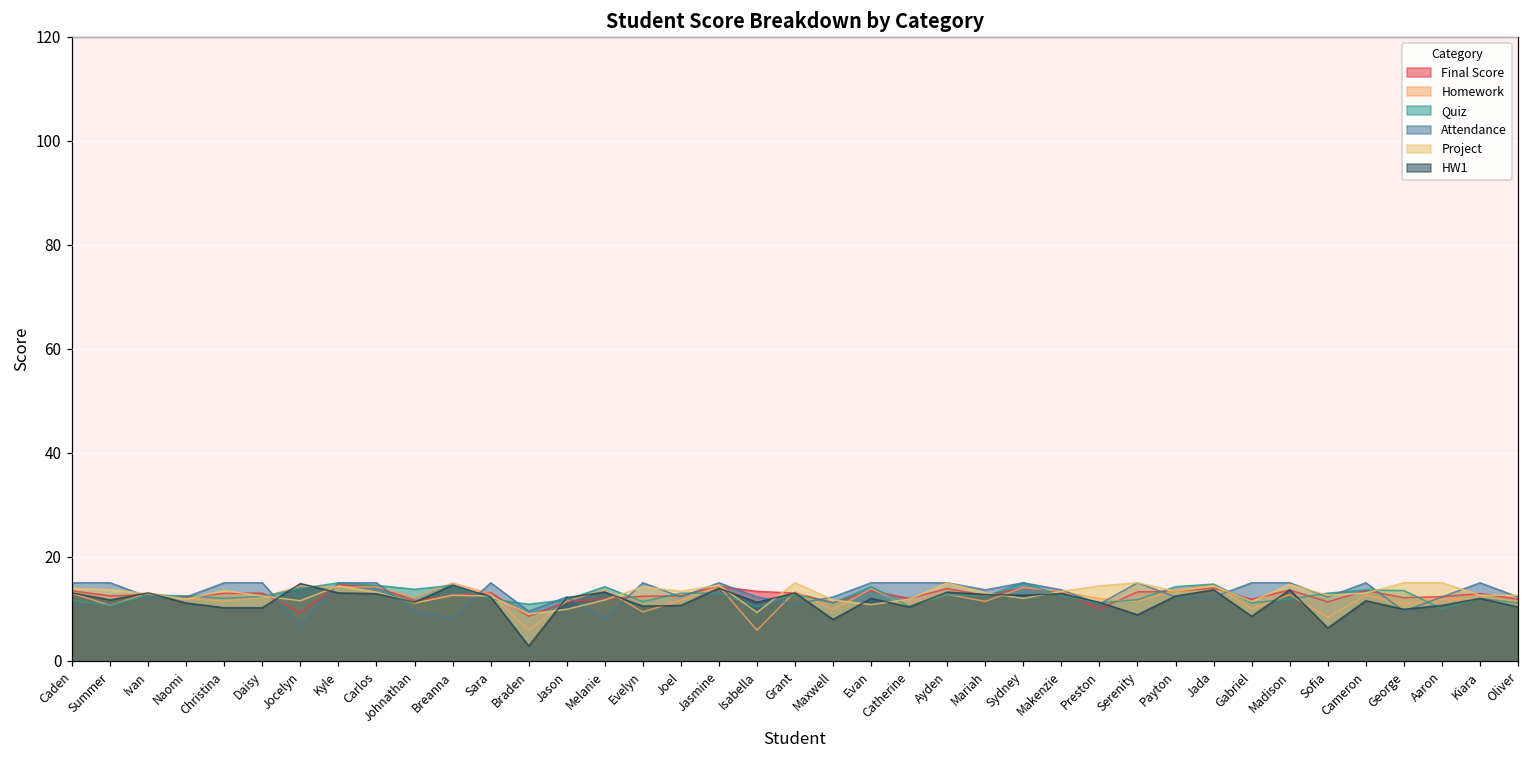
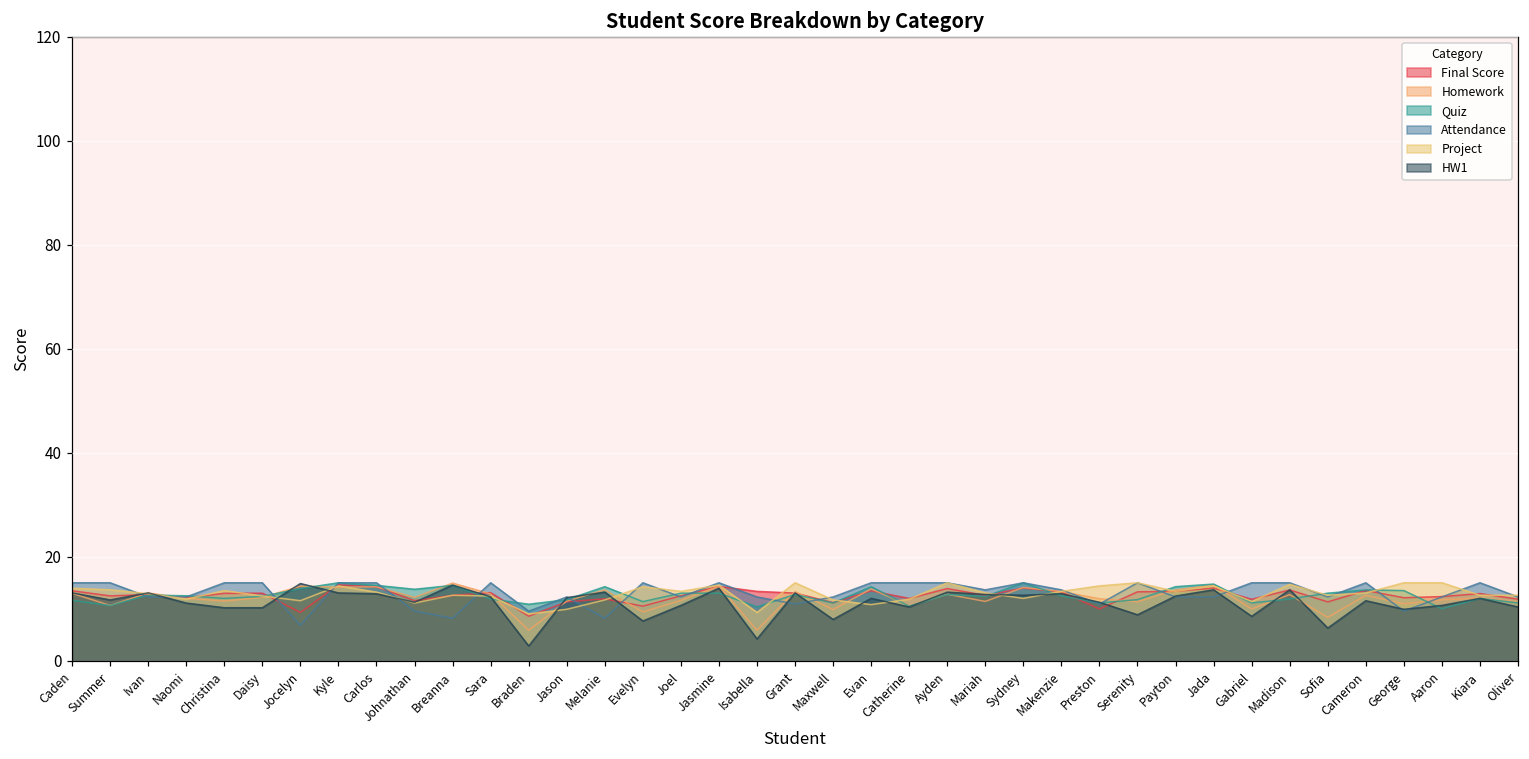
Final Score, Evelyn: 12 -> 11
HW1, Evelyn: 11 -> 8
HW1, Isabella: 11 -> 4
